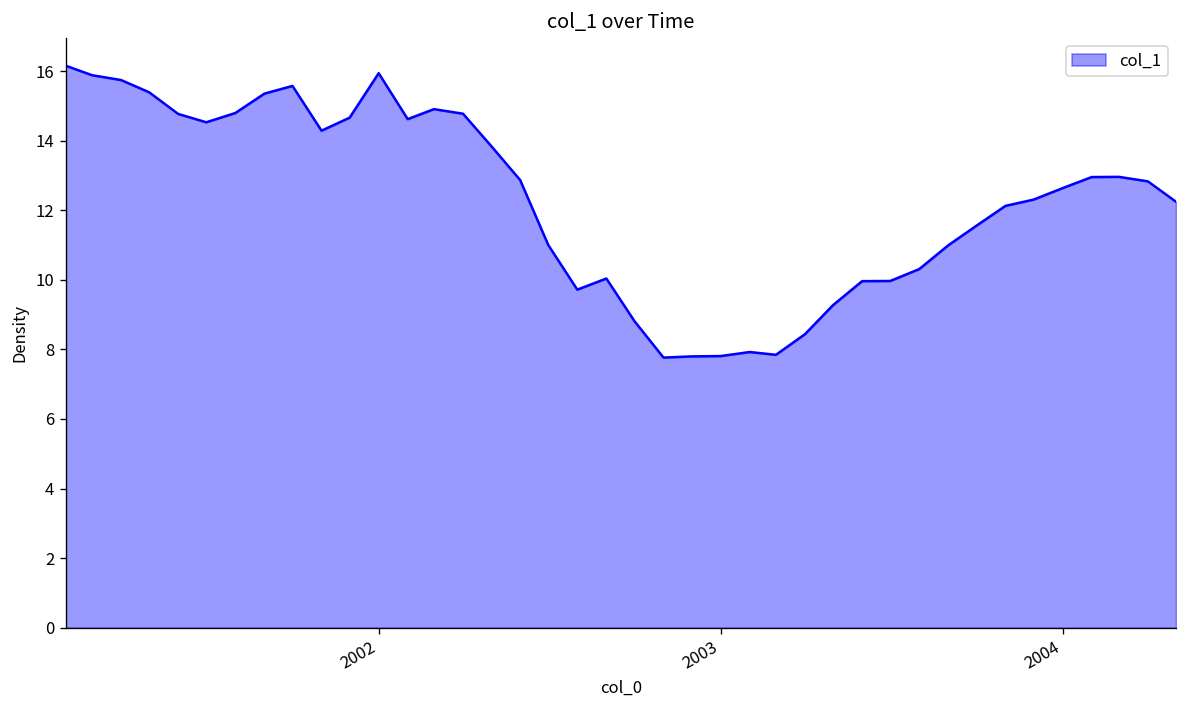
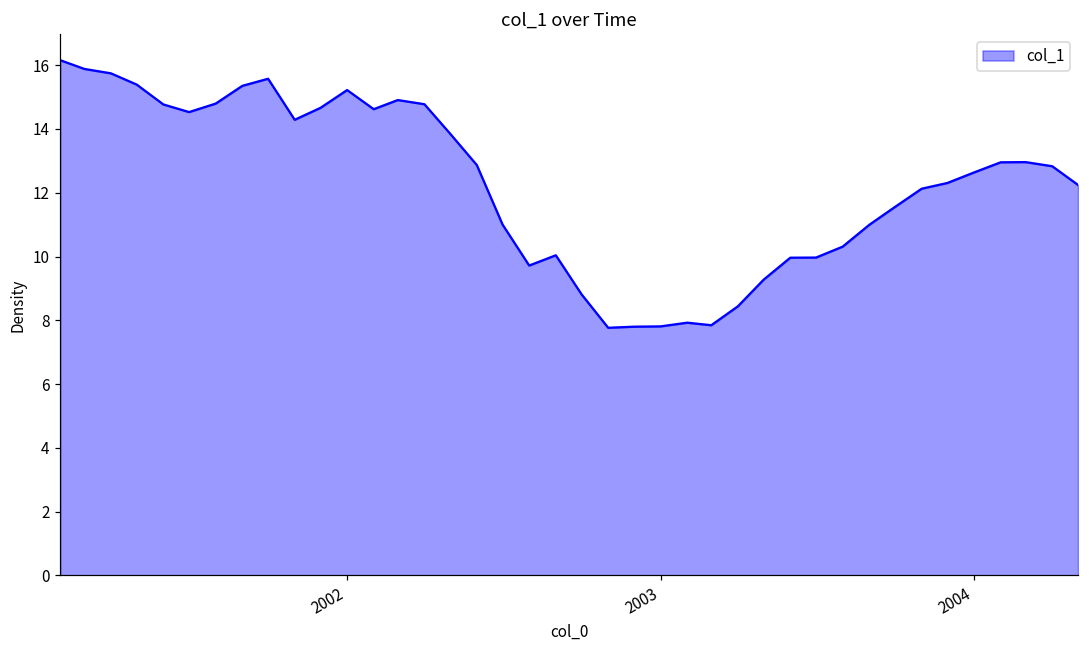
2002: 15.9 -> 15.2
